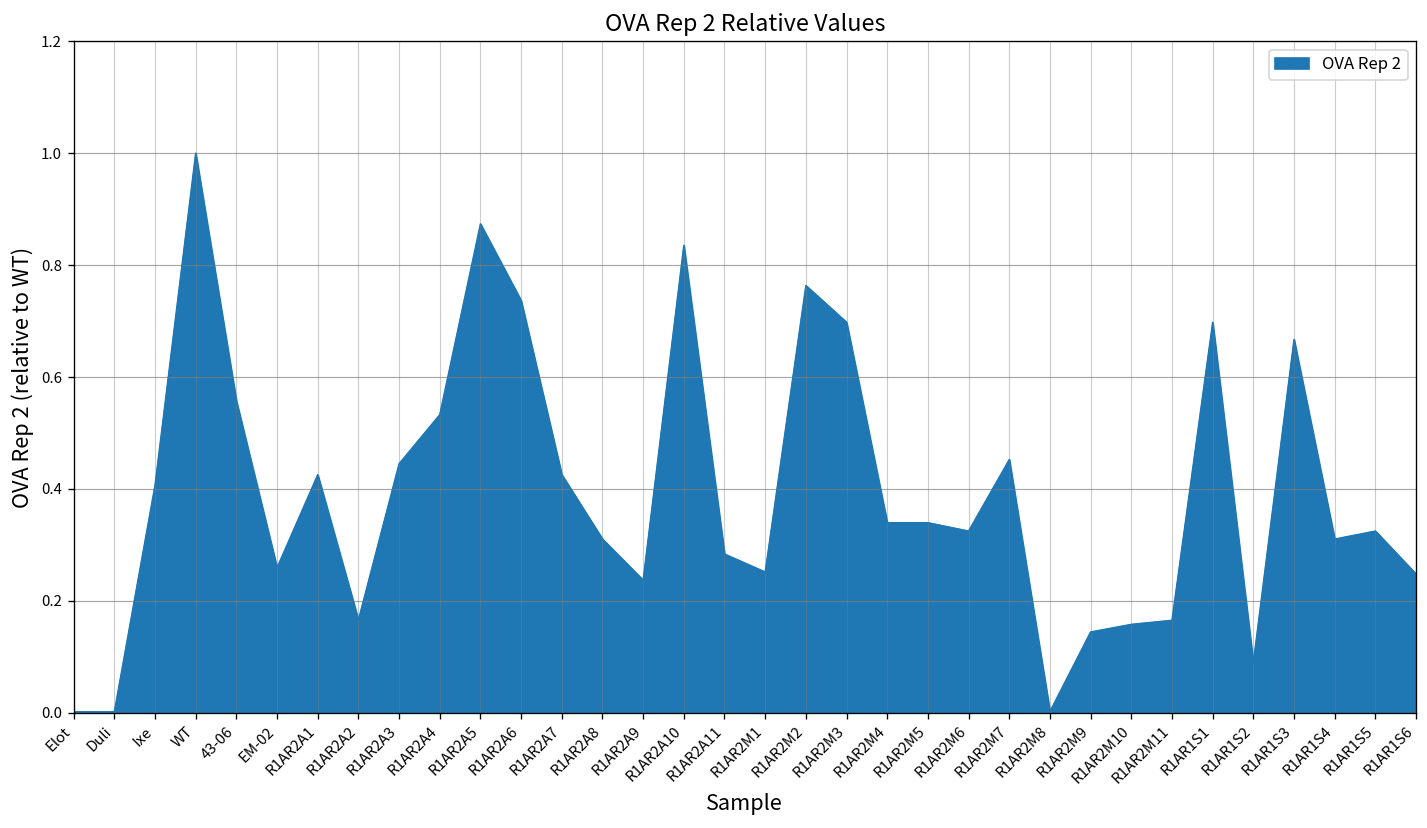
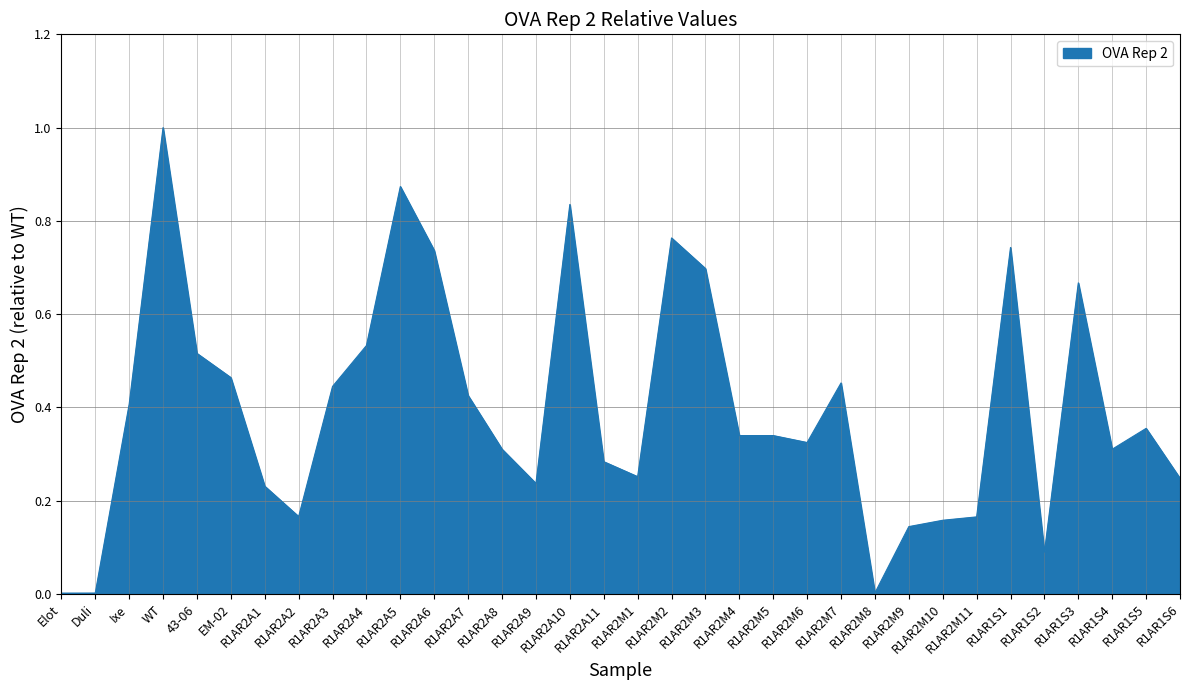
43-06: 0.56 -> 0.52
EM-02: 0.26 -> 0.46
R1AR2A1: 0.43 -> 0.23
R1AR1S1: 0.70 -> 0.74
R1AR1S5: 0.32 -> 0.36
